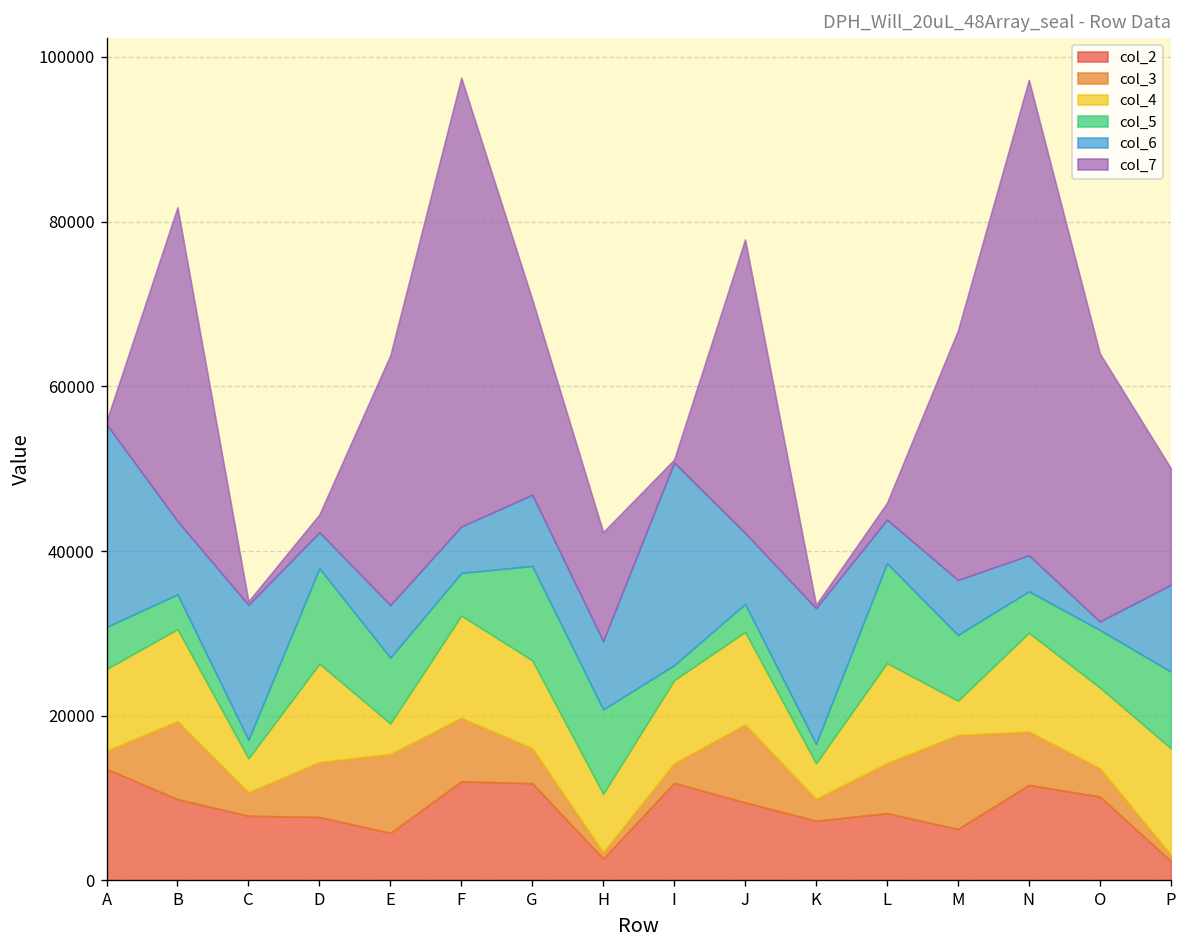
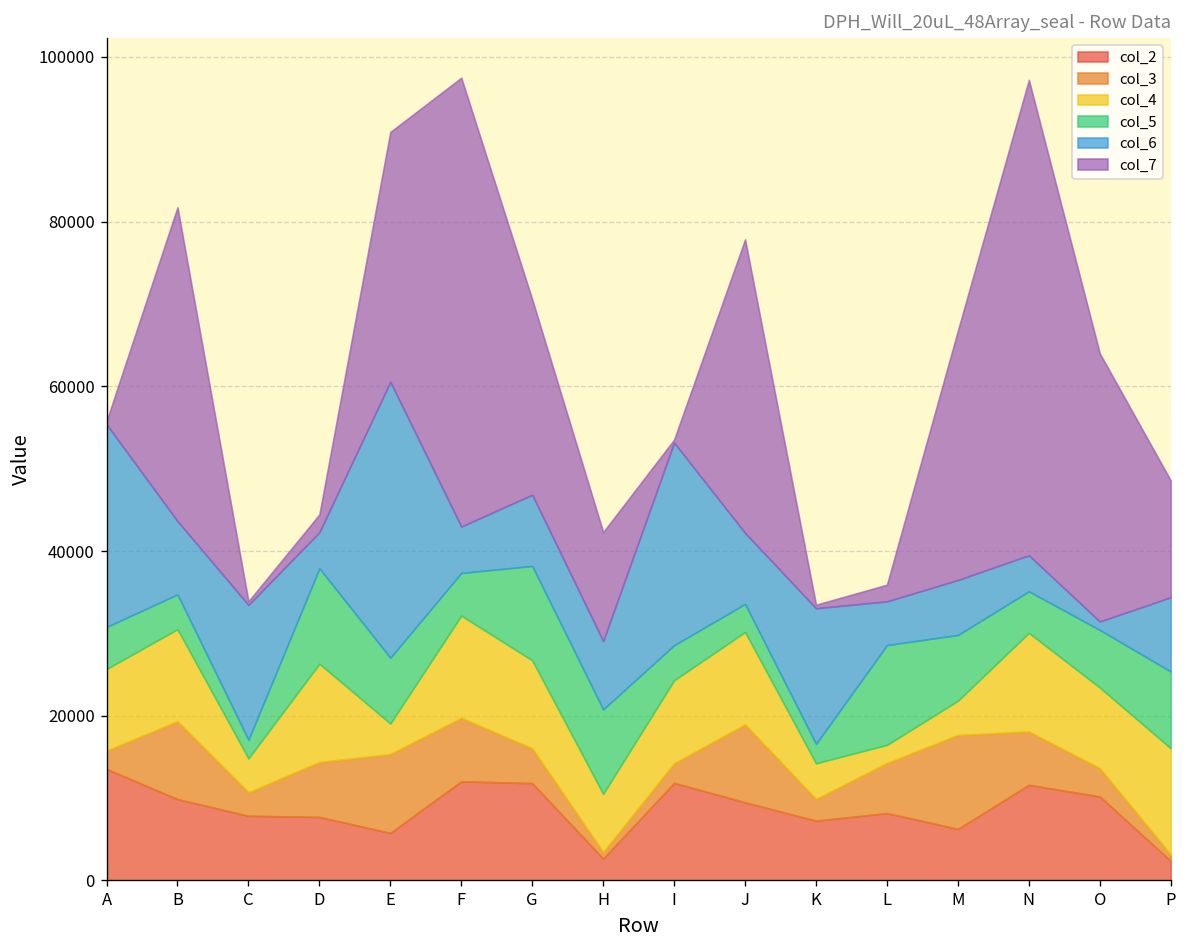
col_6, E: 6000 -> 33000
col_5, I: 2000 -> 4000
col_4, L: 12000 -> 2000
col_6, P: 11000 -> 9000
